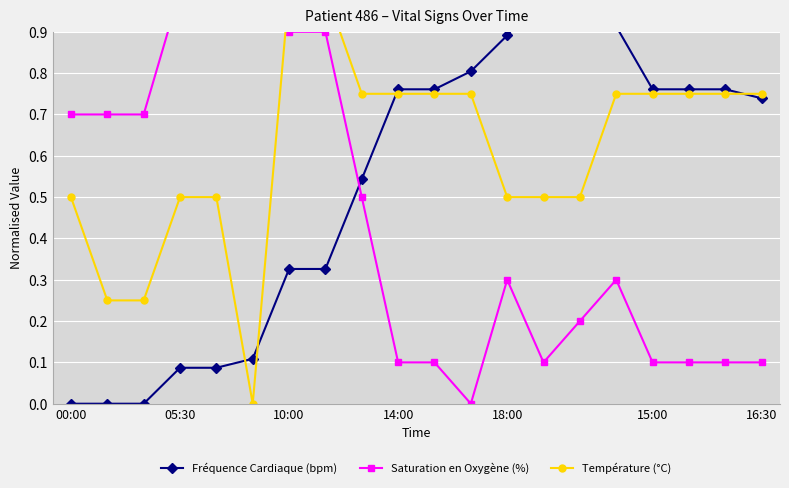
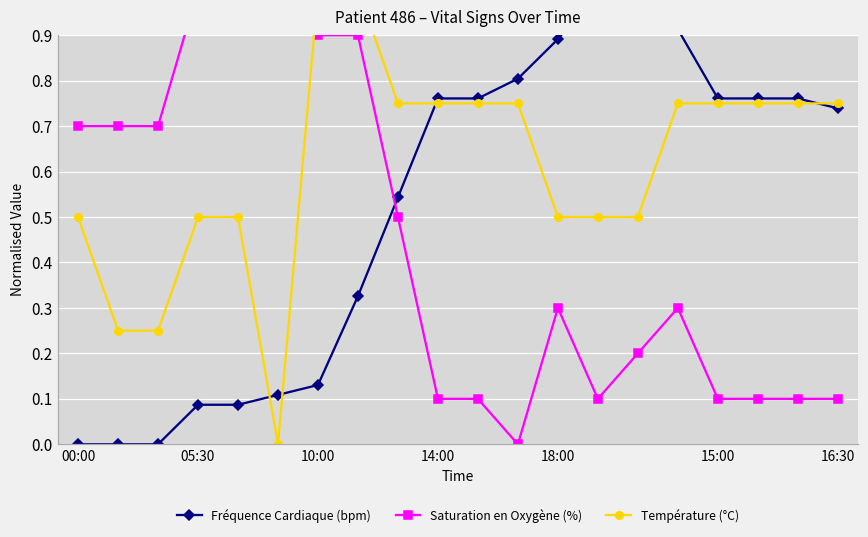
Fréquence Cardiaque (bpm), 10:00: 0.33 -> 0.13
